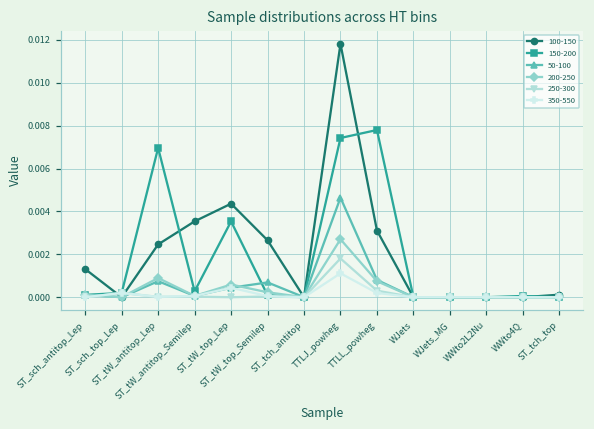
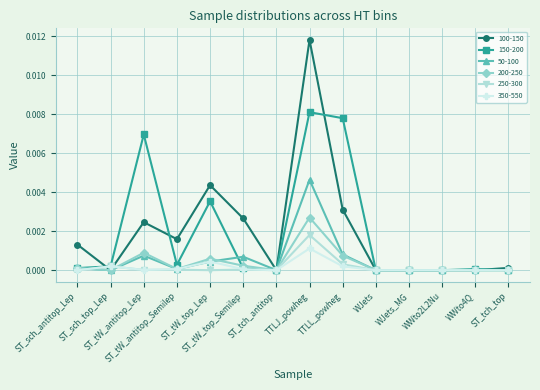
100-150, ST_tW_antitop_Semilep: 0.0035 -> 0.0016
150-200, TTLJ_powheg: 0.0074 -> 0.0081
